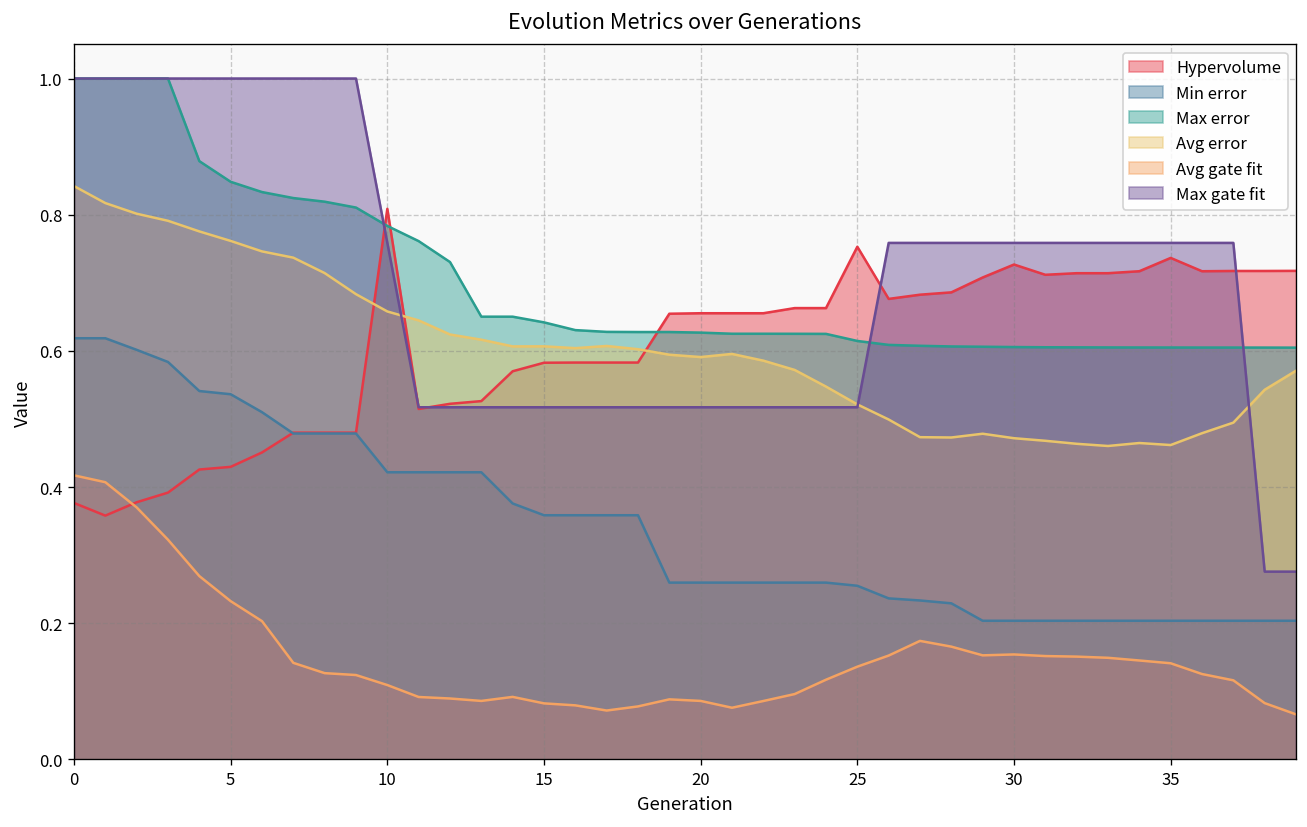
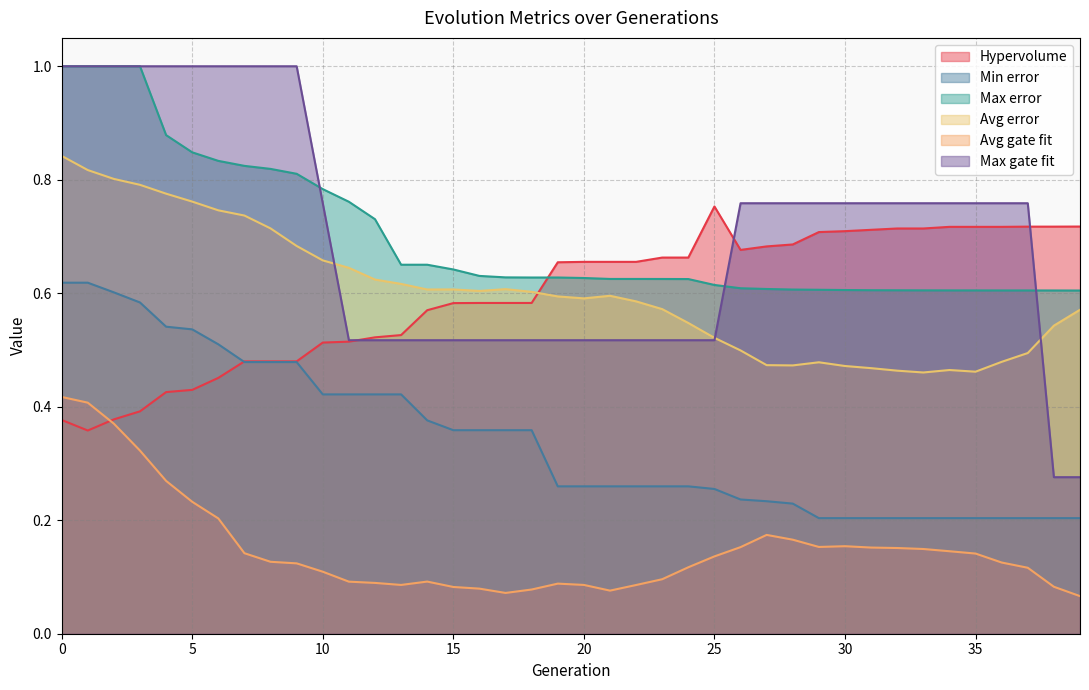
Hypervolume, 10: 0.81 -> 0.51
Hypervolume, 30: 0.73 -> 0.71
Hypervolume, 35: 0.74 -> 0.72
